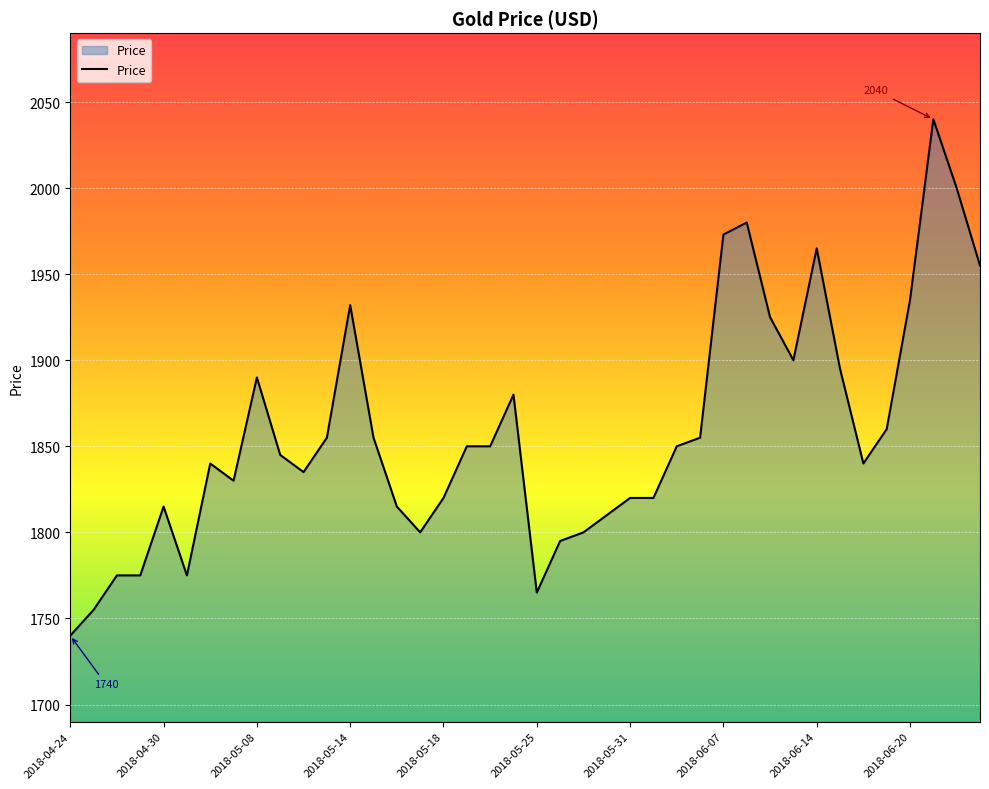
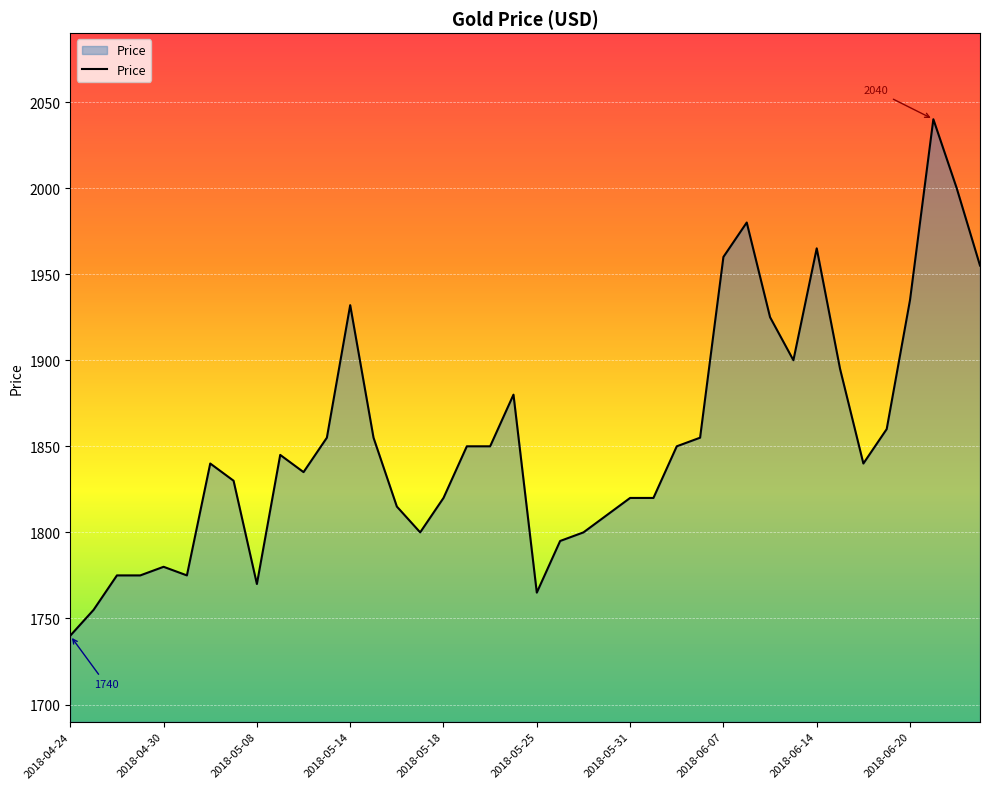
2018-04-30: 1815 -> 1780
2018-05-08: 1890 -> 1770
2018-06-07: 1973 -> 1960
